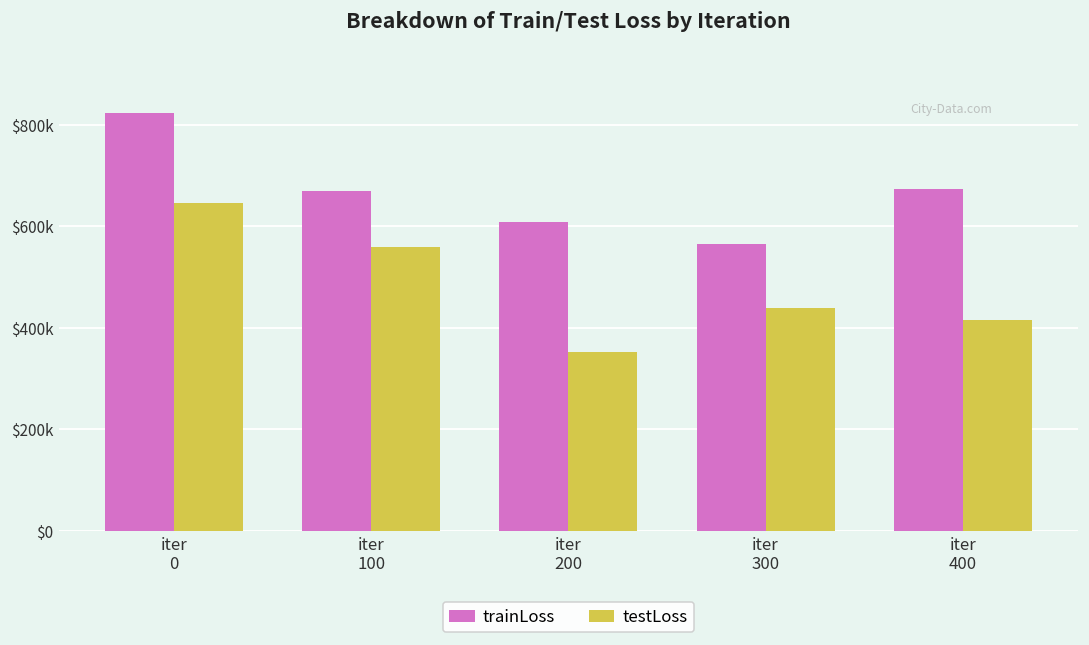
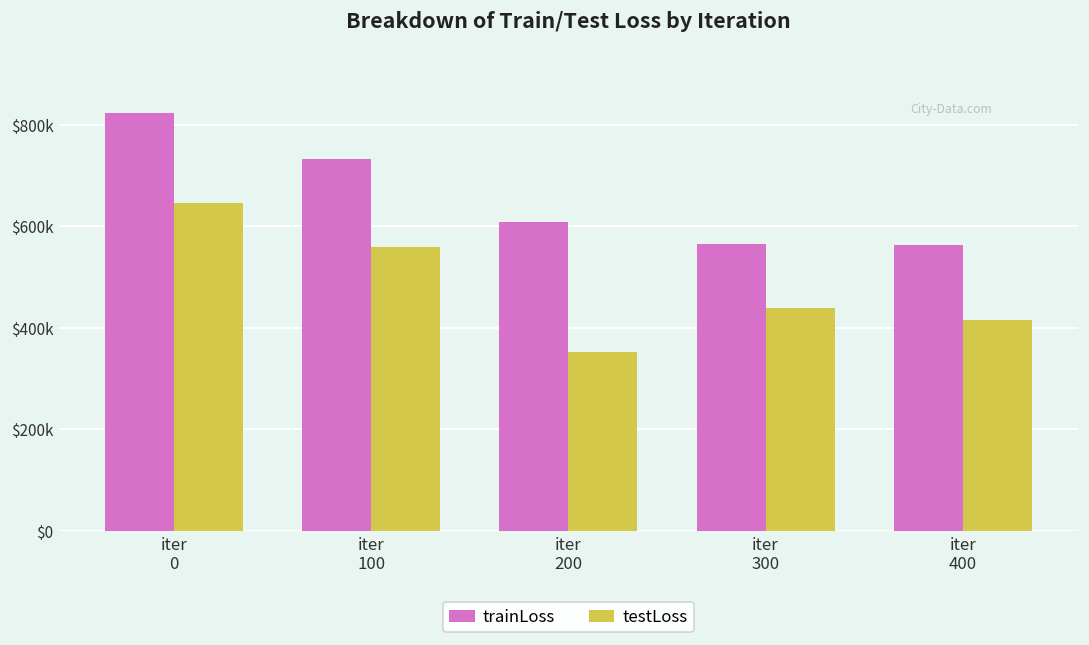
trainLoss, iter 100: $670000 -> $730000
trainLoss, iter 400: $670000 -> $560000
